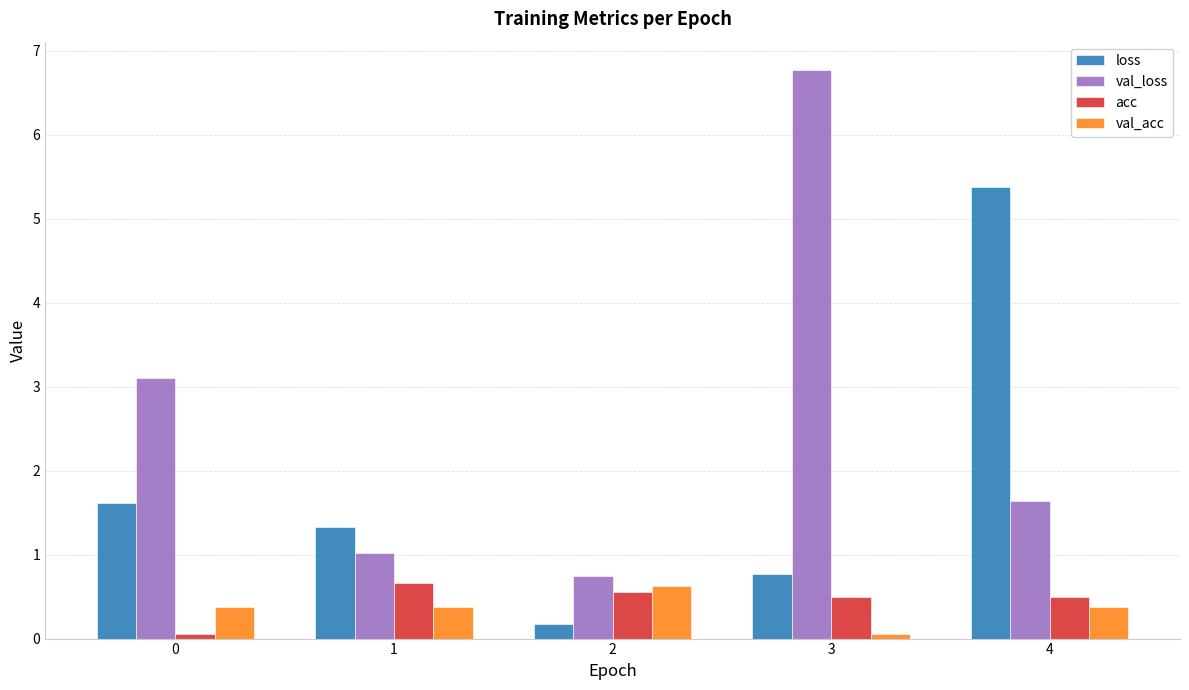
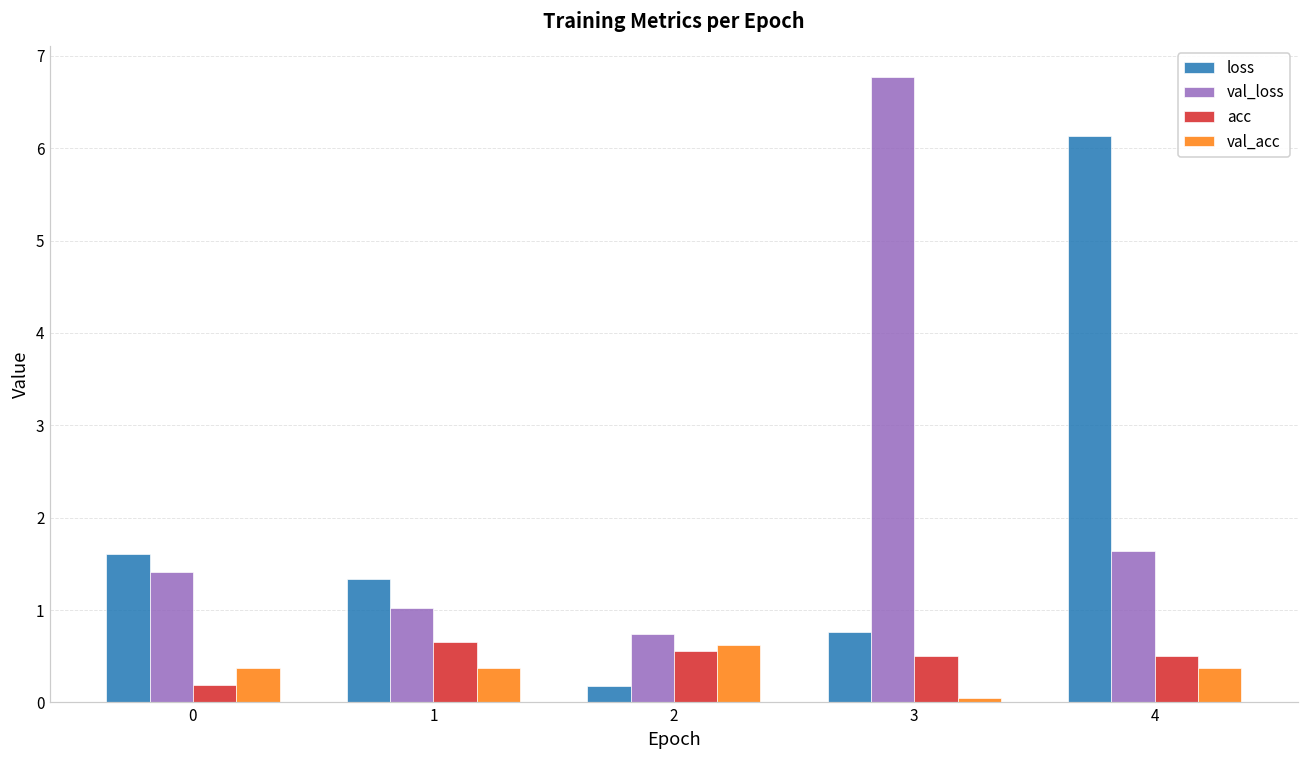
val_loss, 0: 3.1 -> 1.4
acc, 0: 0.1 -> 0.2
loss, 4: 5.4 -> 6.1
